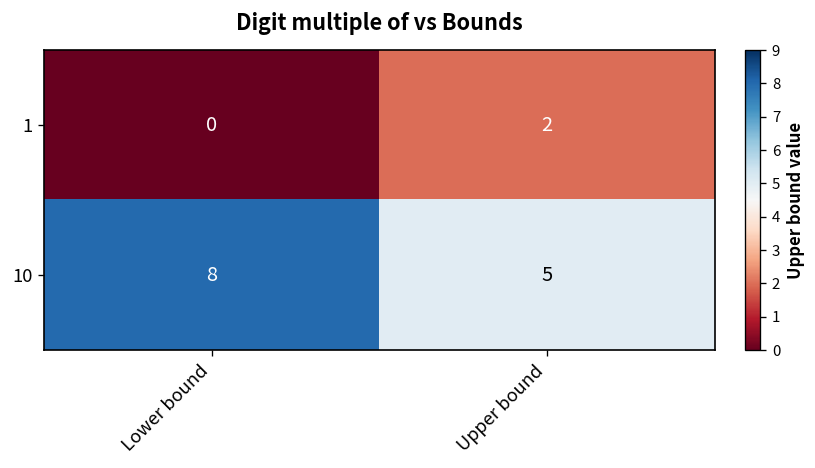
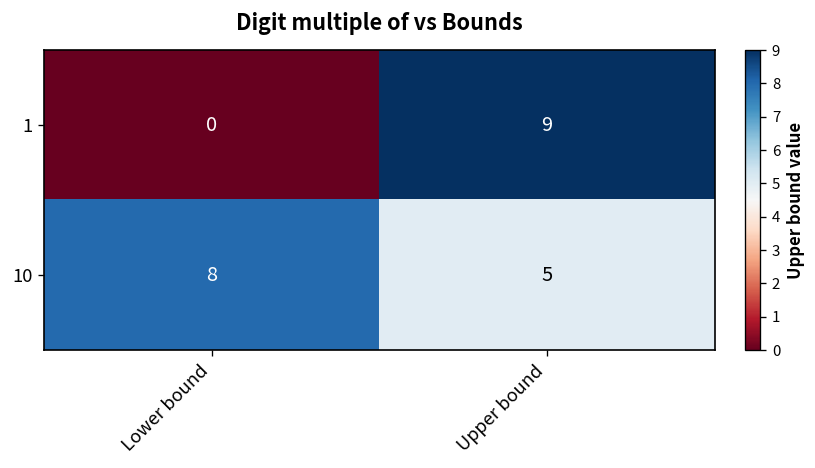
1, Upper bound: 2 -> 9
